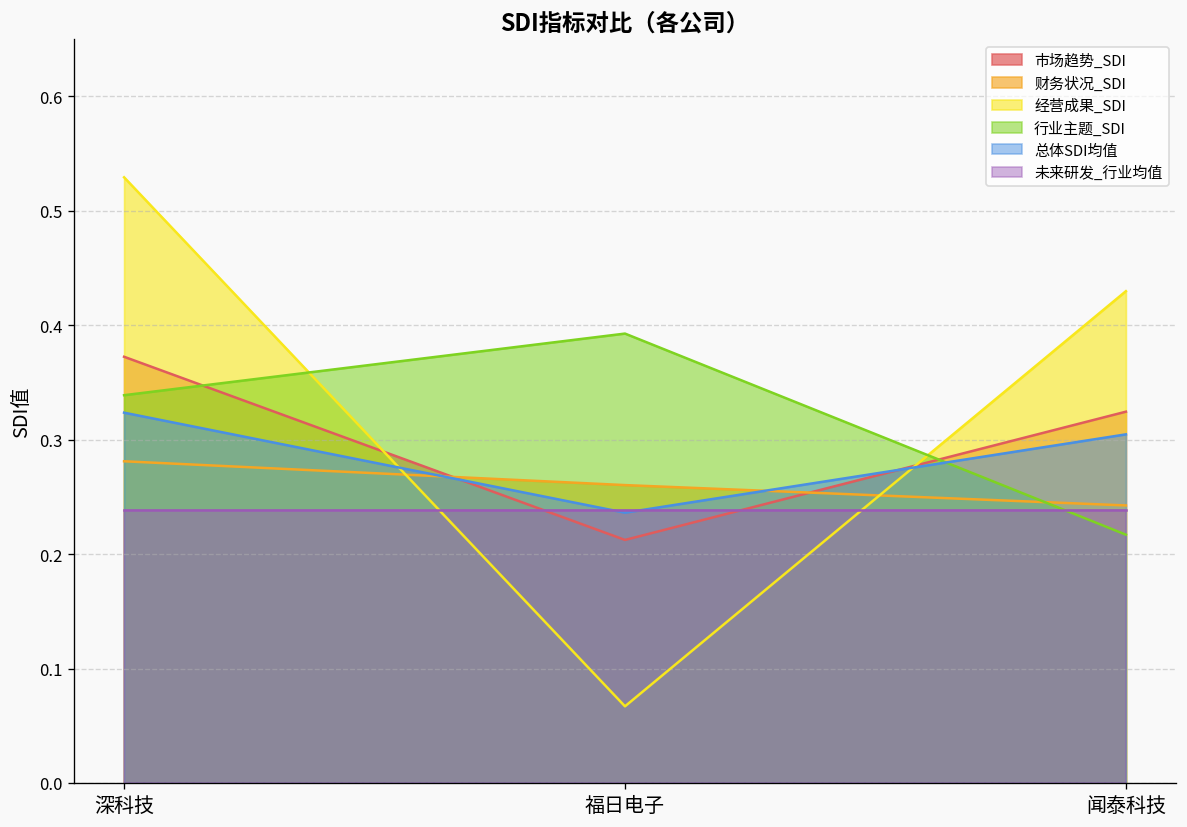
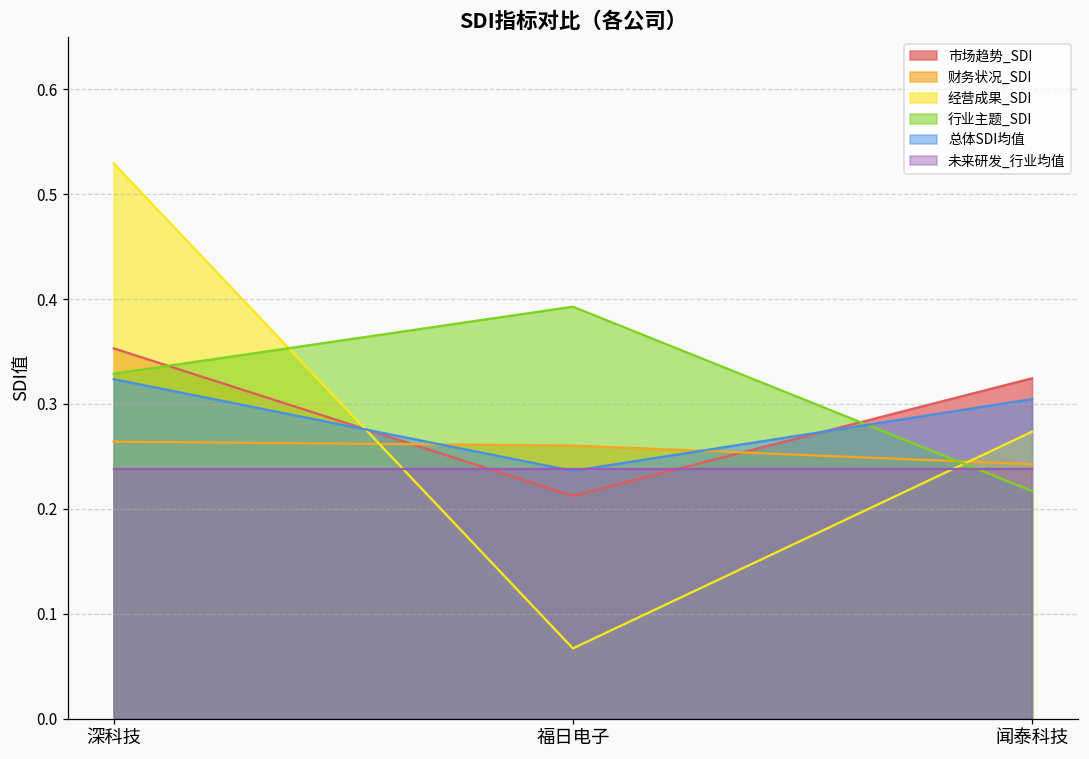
市场趋势_SDI, 深科技: 0.37 -> 0.35
财务状况_SDI, 深科技: 0.28 -> 0.26
行业主题_SDI, 深科技: 0.34 -> 0.33
经营成果_SDI, 闻泰科技: 0.43 -> 0.27
